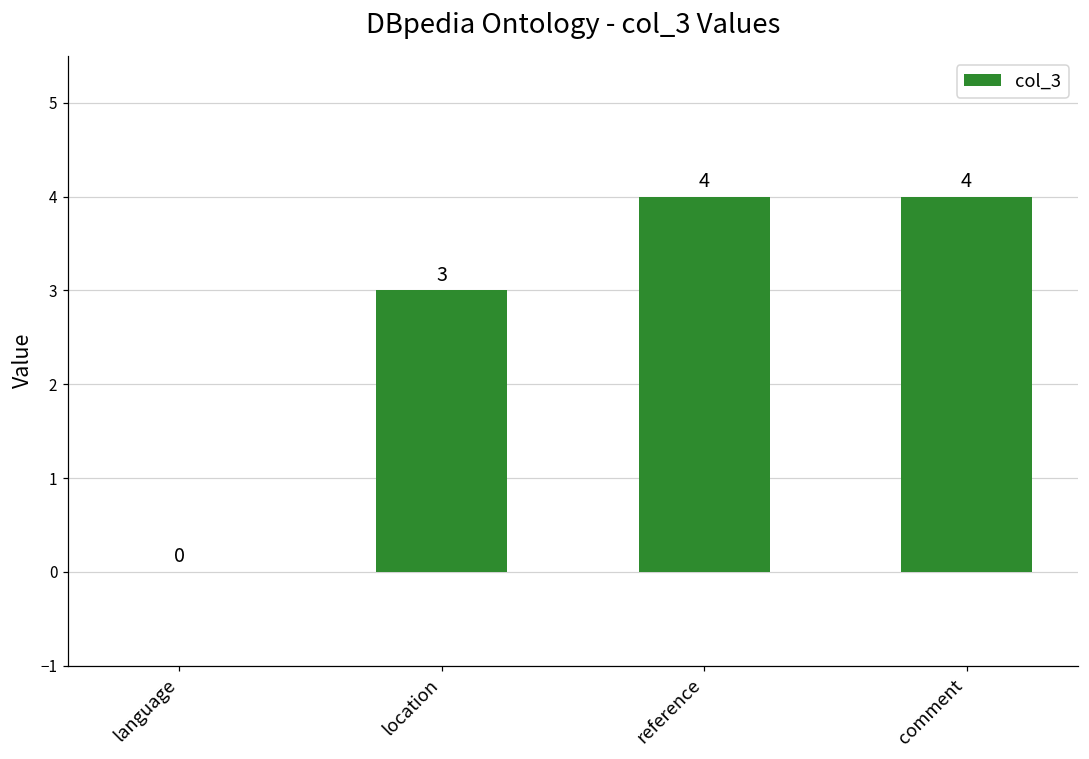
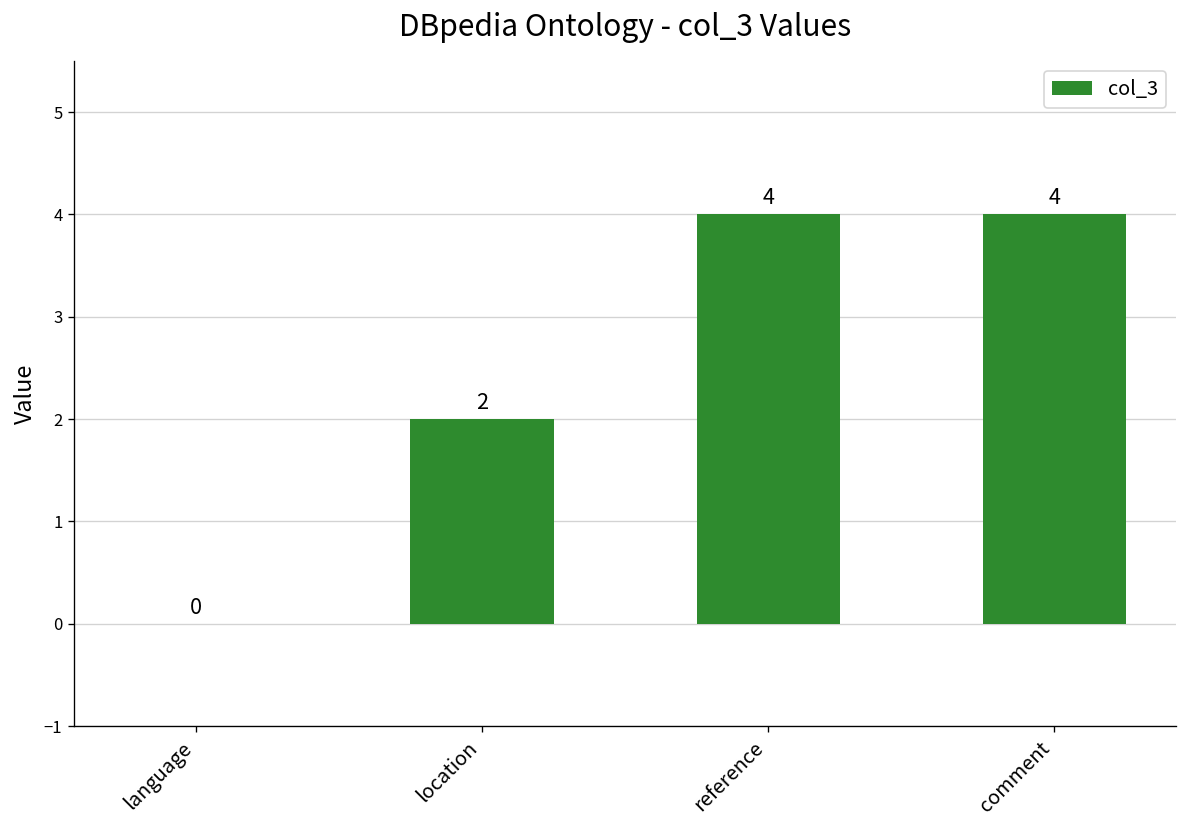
location: 3 -> 2
